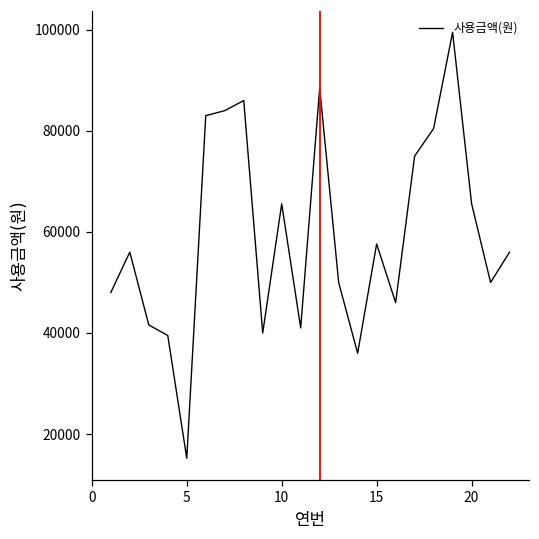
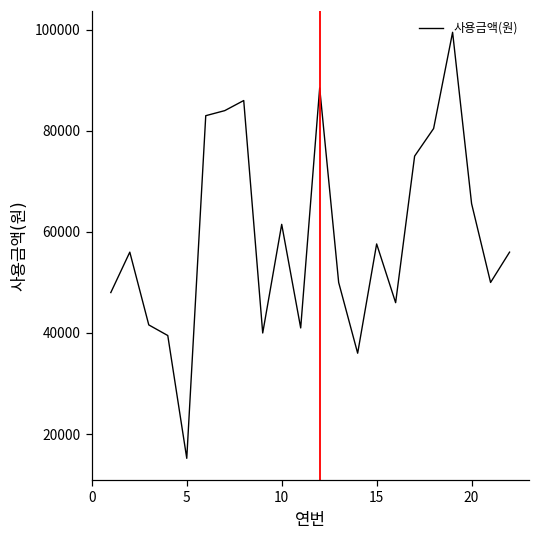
10: 66000 -> 62000
